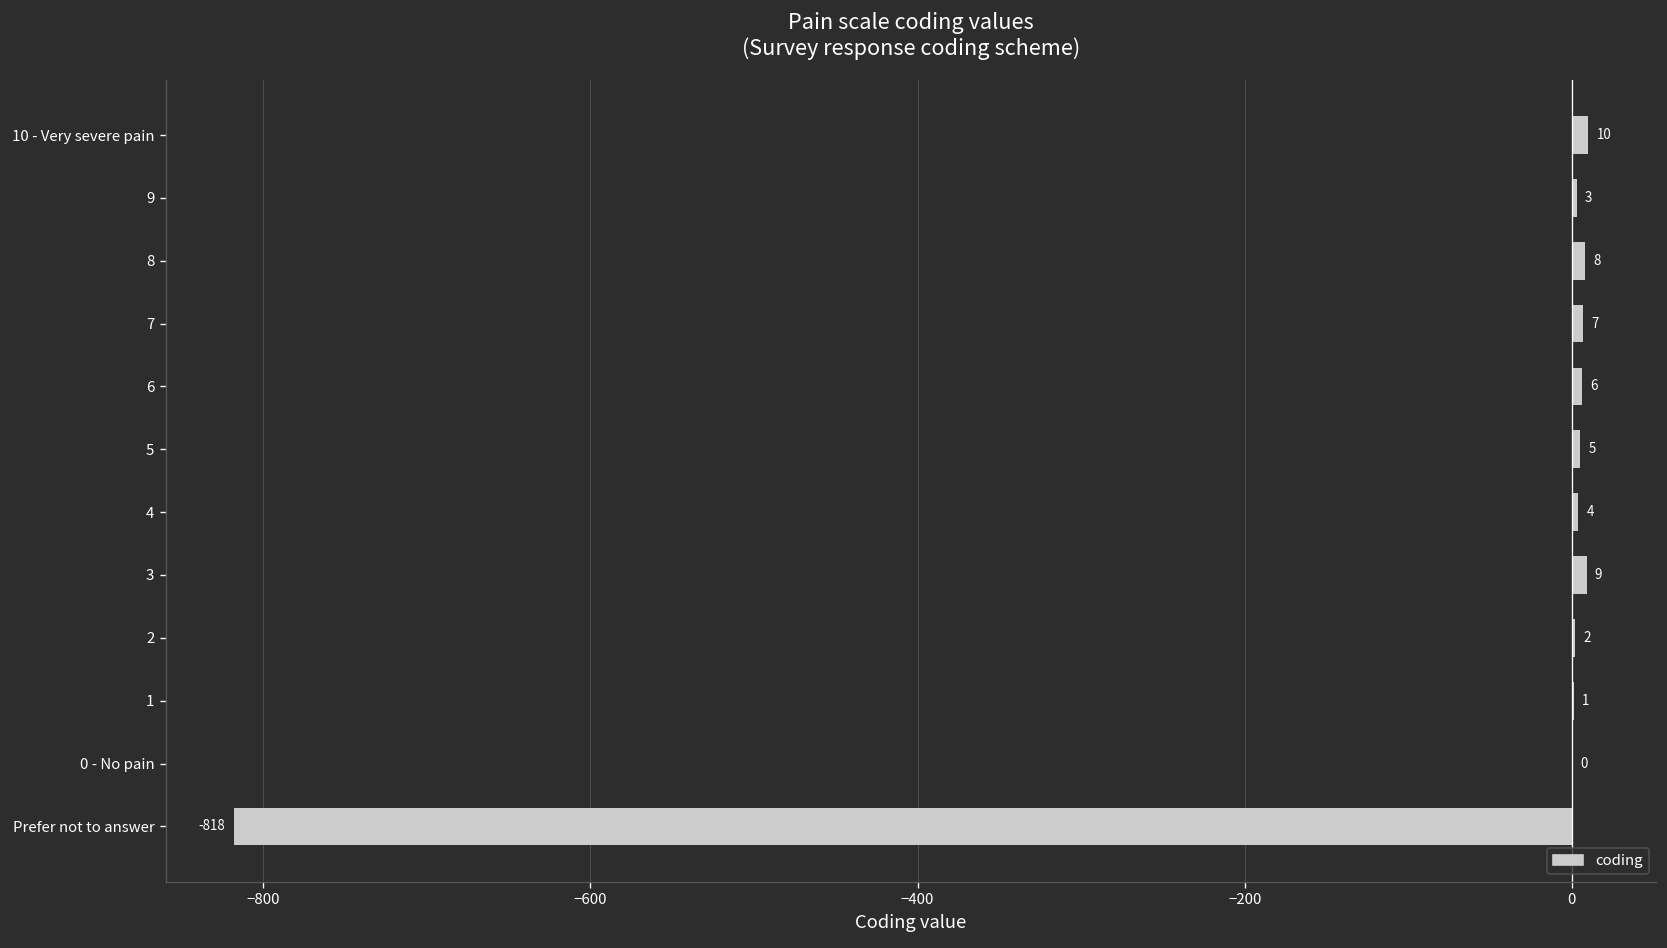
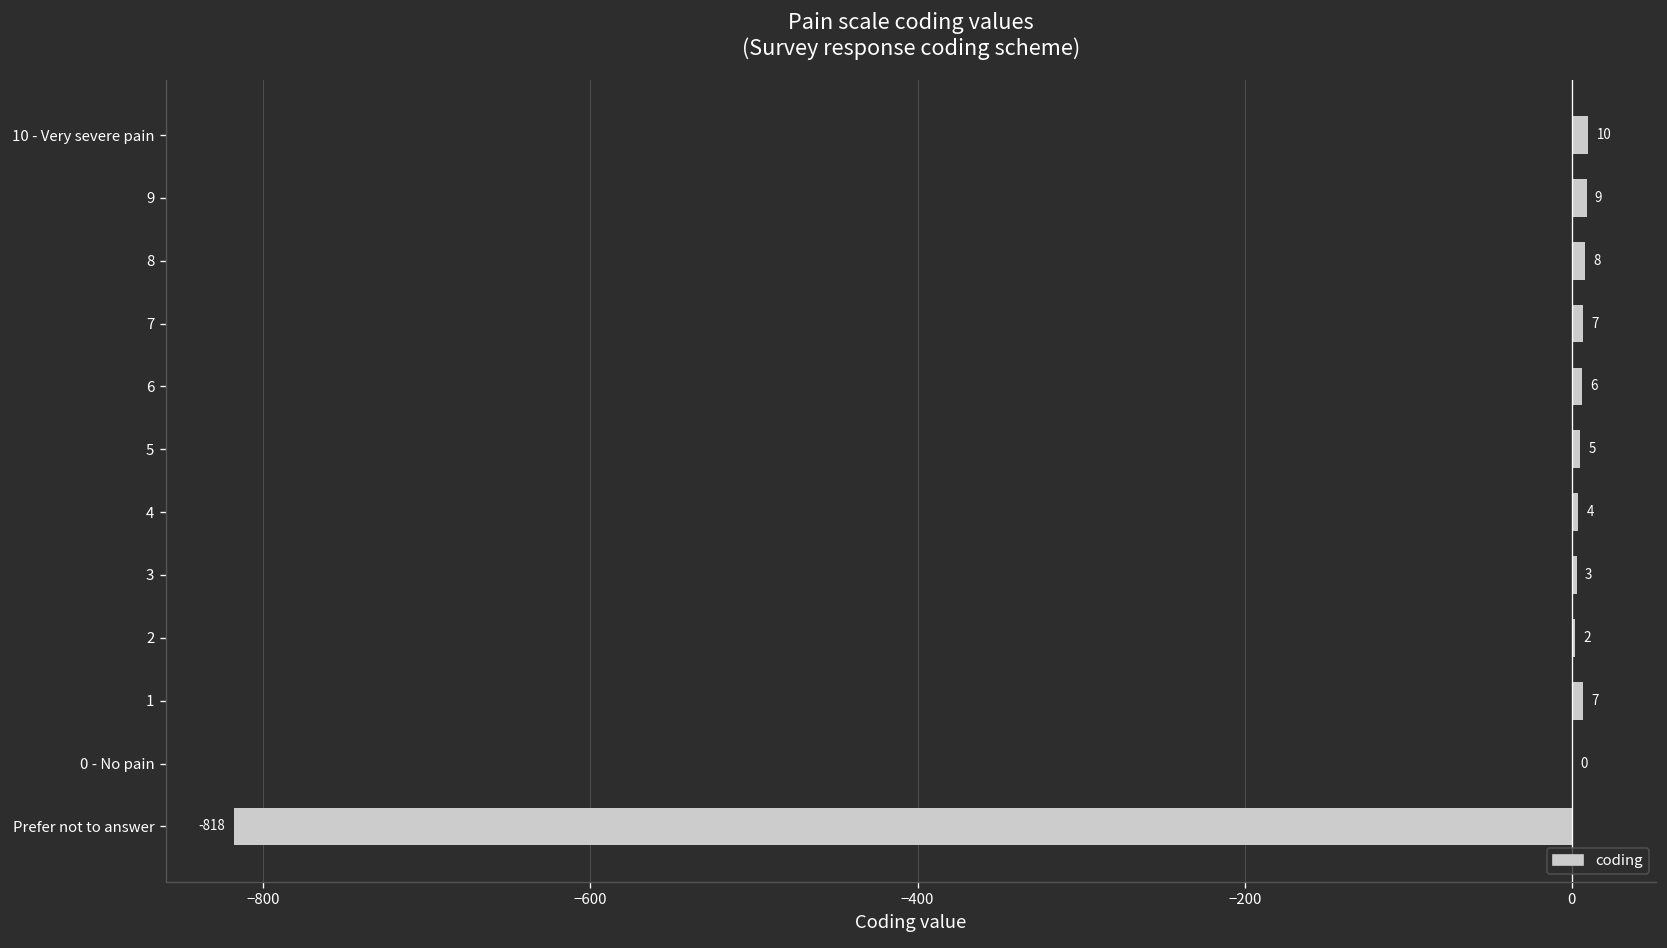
9: 3 -> 9
3: 9 -> 3
1: 1 -> 7
